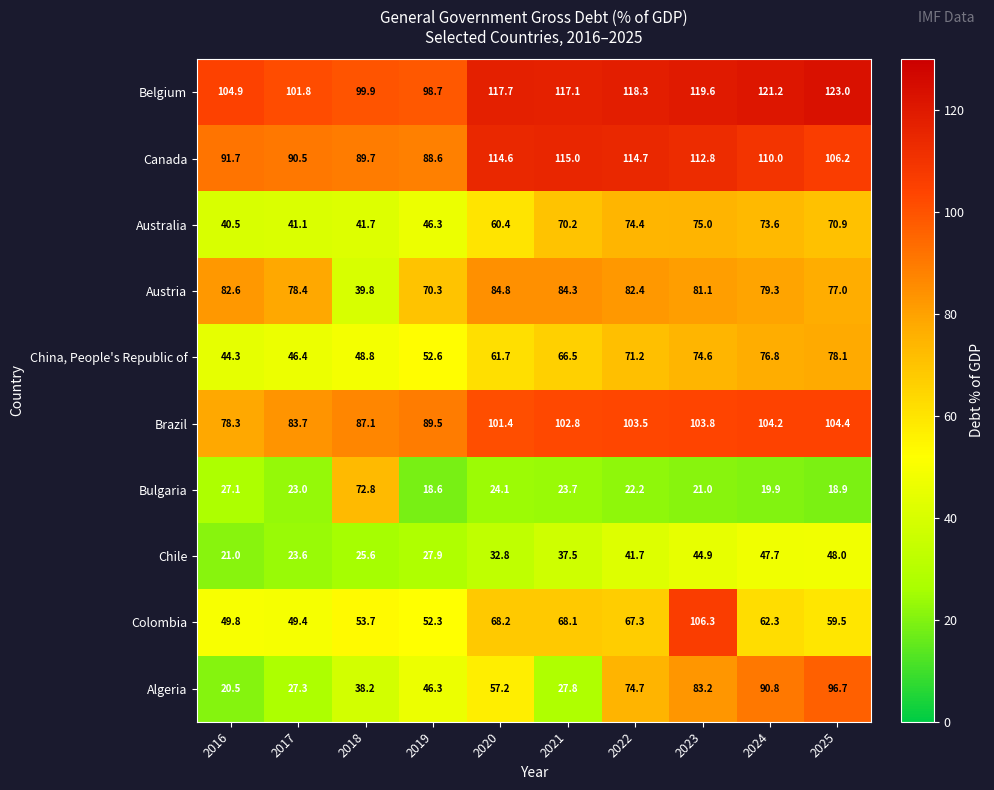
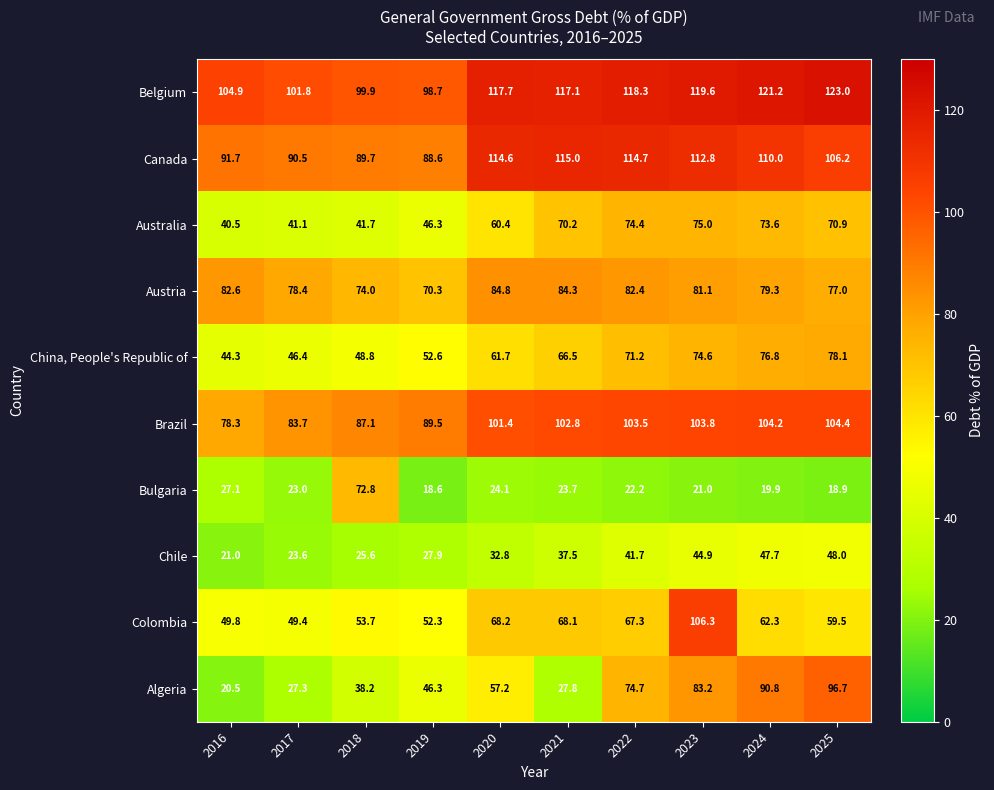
Austria, 2018: 39.8 -> 74.0
